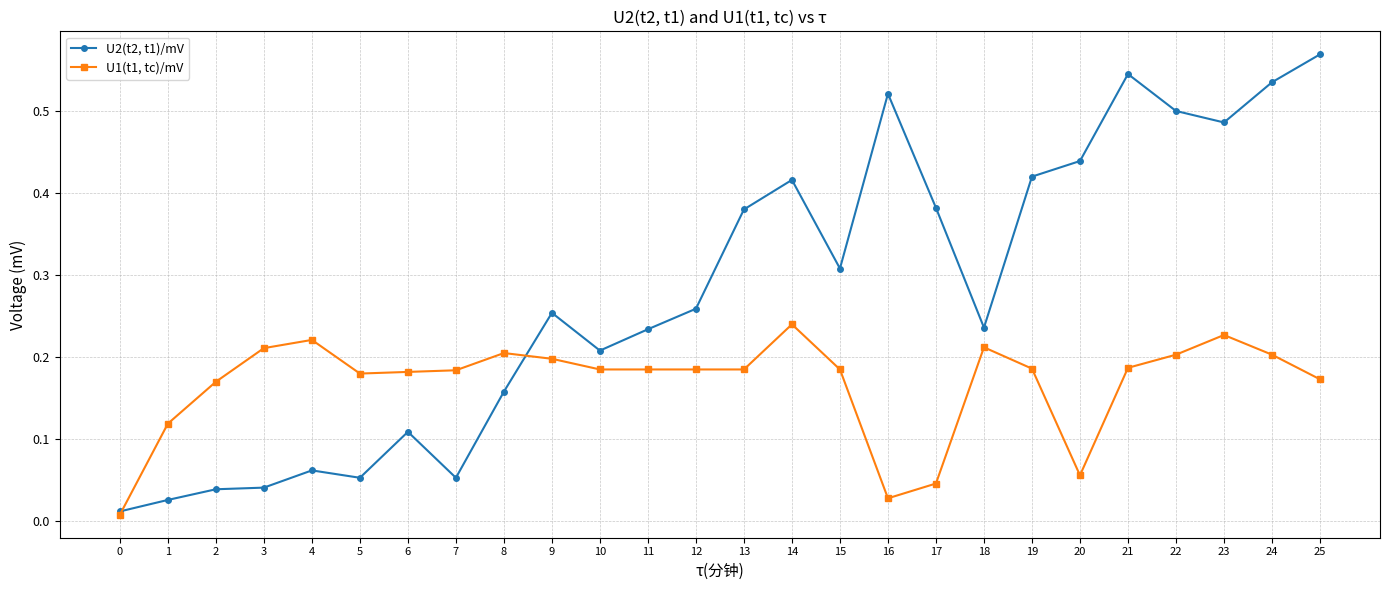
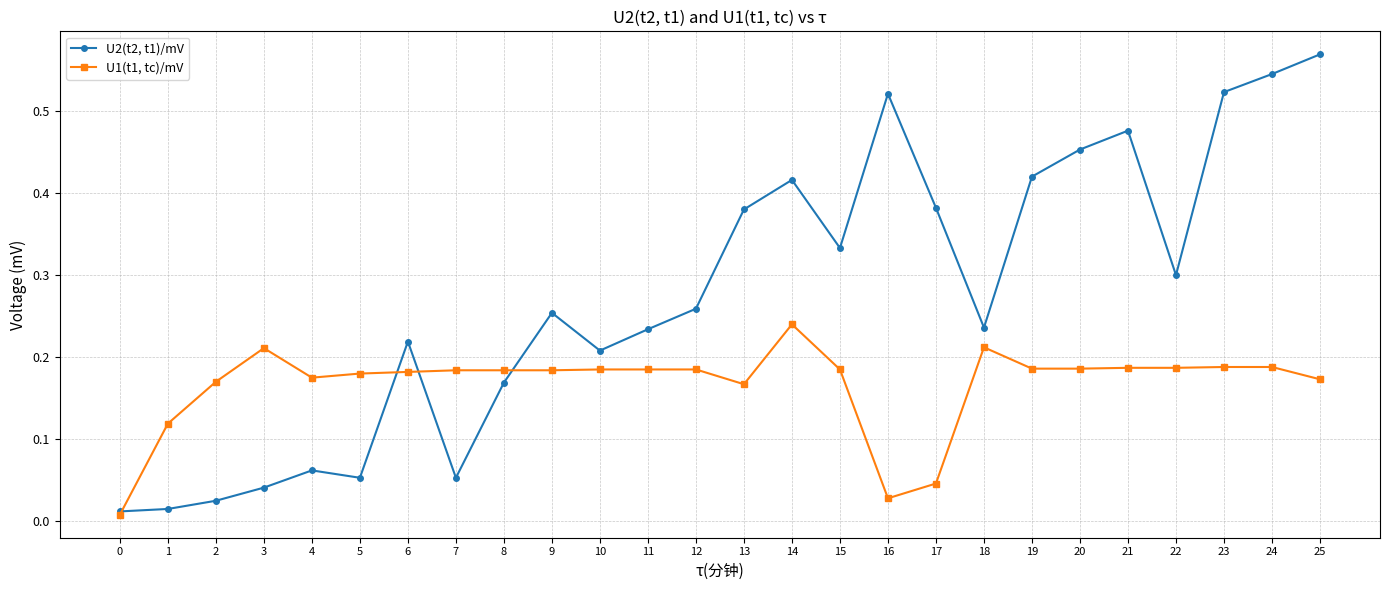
U2(t2, t1)/mV, 1: 0.03 -> 0.02
U2(t2, t1)/mV, 2: 0.04 -> 0.03
U1(t1, tc)/mV, 4: 0.22 -> 0.18
U2(t2, t1)/mV, 6: 0.11 -> 0.22
U2(t2, t1)/mV, 8: 0.16 -> 0.17
U1(t1, tc)/mV, 8: 0.21 -> 0.18
U1(t1, tc)/mV, 9: 0.20 -> 0.18
U1(t1, tc)/mV, 13: 0.19 -> 0.17
U2(t2, t1)/mV, 15: 0.31 -> 0.33
U2(t2, t1)/mV, 20: 0.44 -> 0.45
U1(t1, tc)/mV, 20: 0.06 -> 0.19
U2(t2, t1)/mV, 21: 0.55 -> 0.48
U2(t2, t1)/mV, 22: 0.5 -> 0.3
U1(t1, tc)/mV, 22: 0.20 -> 0.19
U2(t2, t1)/mV, 23: 0.49 -> 0.52
U1(t1, tc)/mV, 23: 0.23 -> 0.19
U2(t2, t1)/mV, 24: 0.54 -> 0.55
U1(t1, tc)/mV, 24: 0.20 -> 0.19
